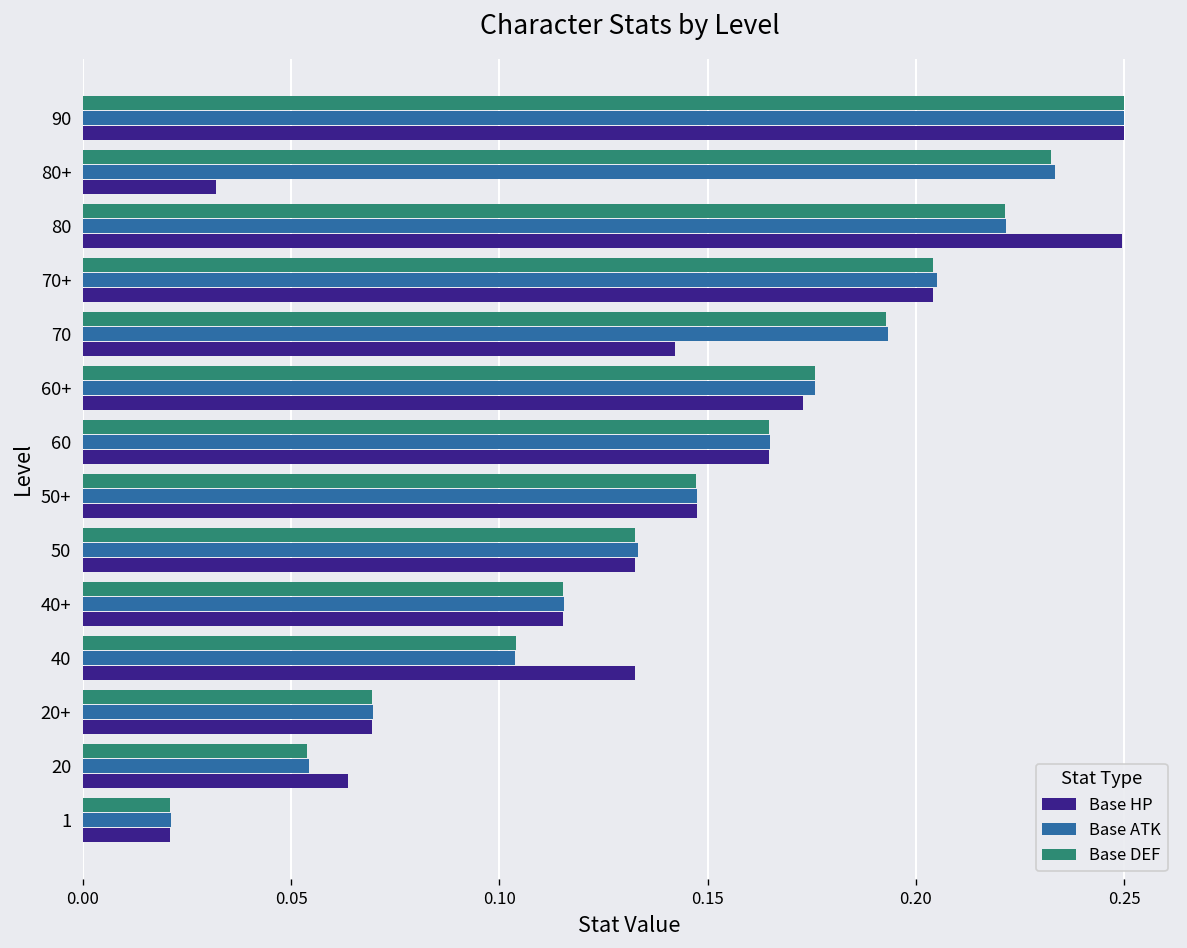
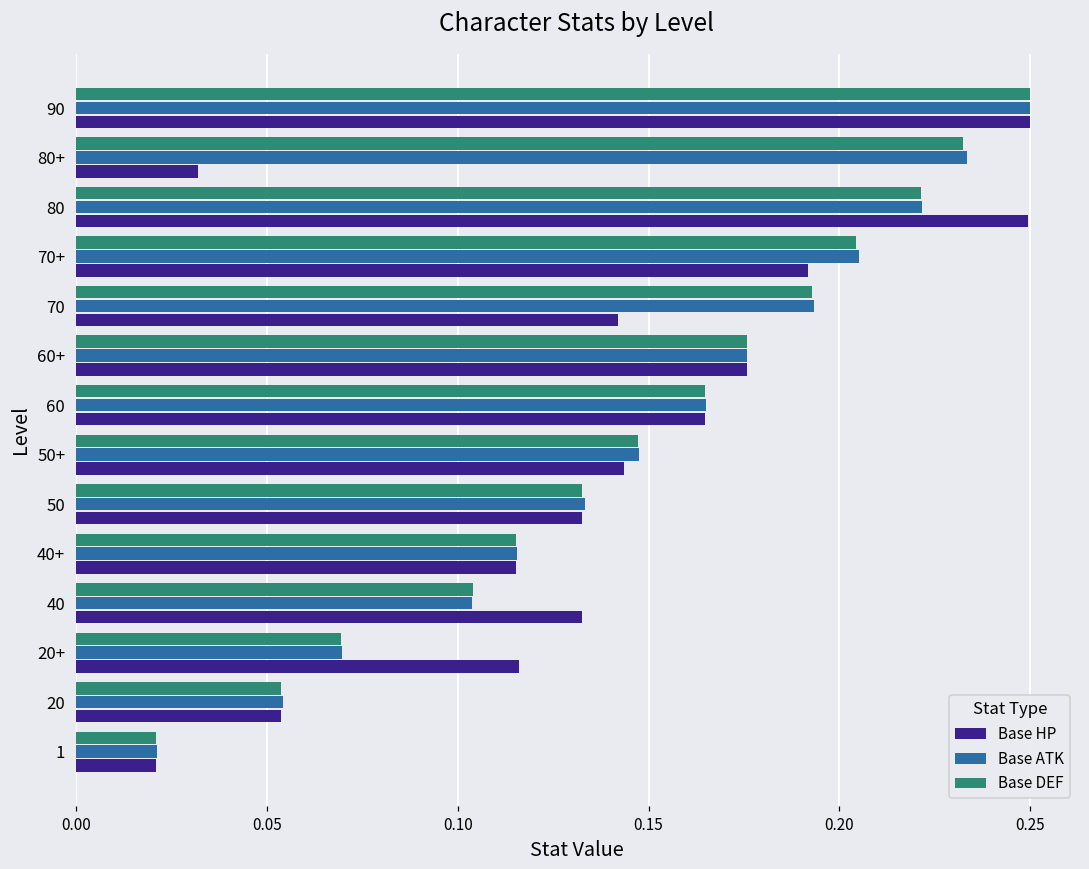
Base HP, 70+: 0.204 -> 0.192
Base HP, 60+: 0.173 -> 0.176
Base HP, 50+: 0.147 -> 0.144
Base HP, 20+: 0.070 -> 0.116
Base HP, 20: 0.064 -> 0.054
